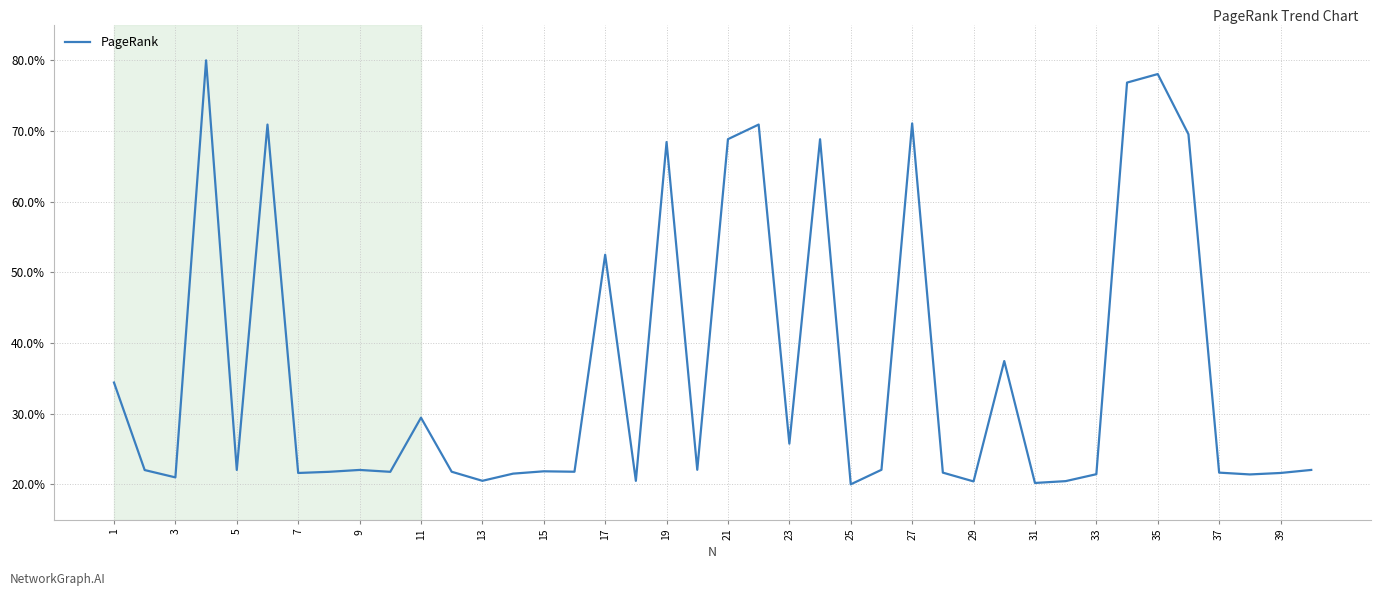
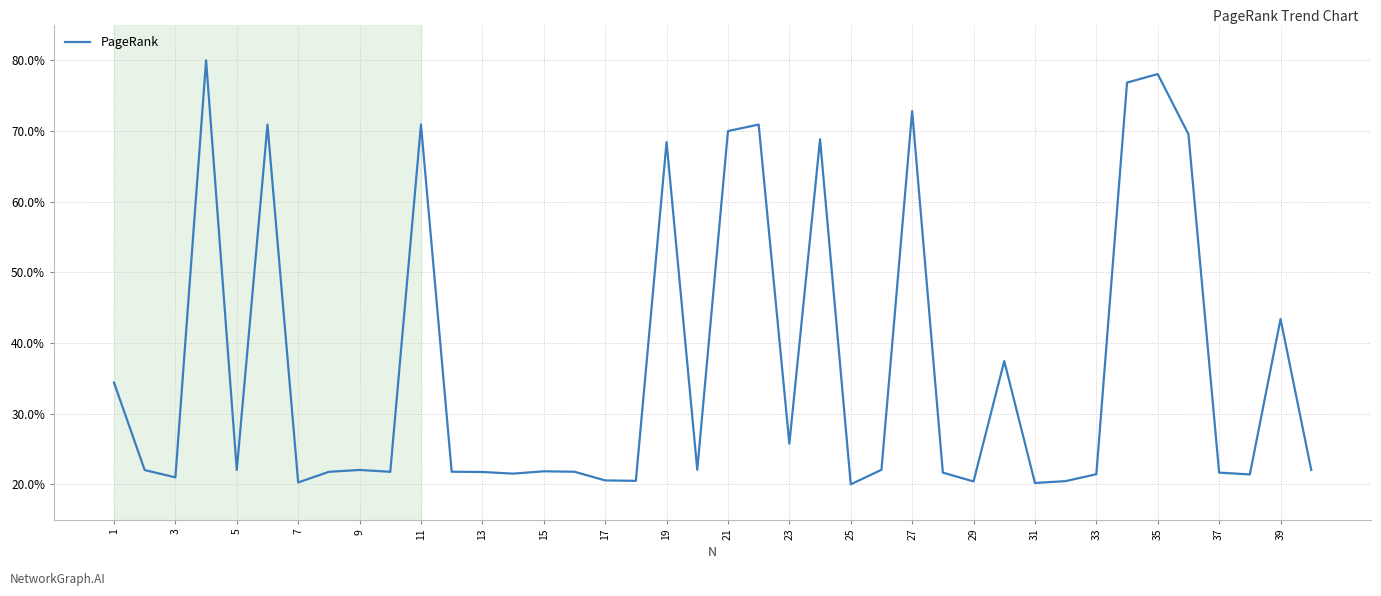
7: 22% -> 20%
11: 29% -> 71%
13: 20% -> 22%
17: 52% -> 21%
21: 69% -> 70%
27: 71% -> 73%
39: 22% -> 43%
